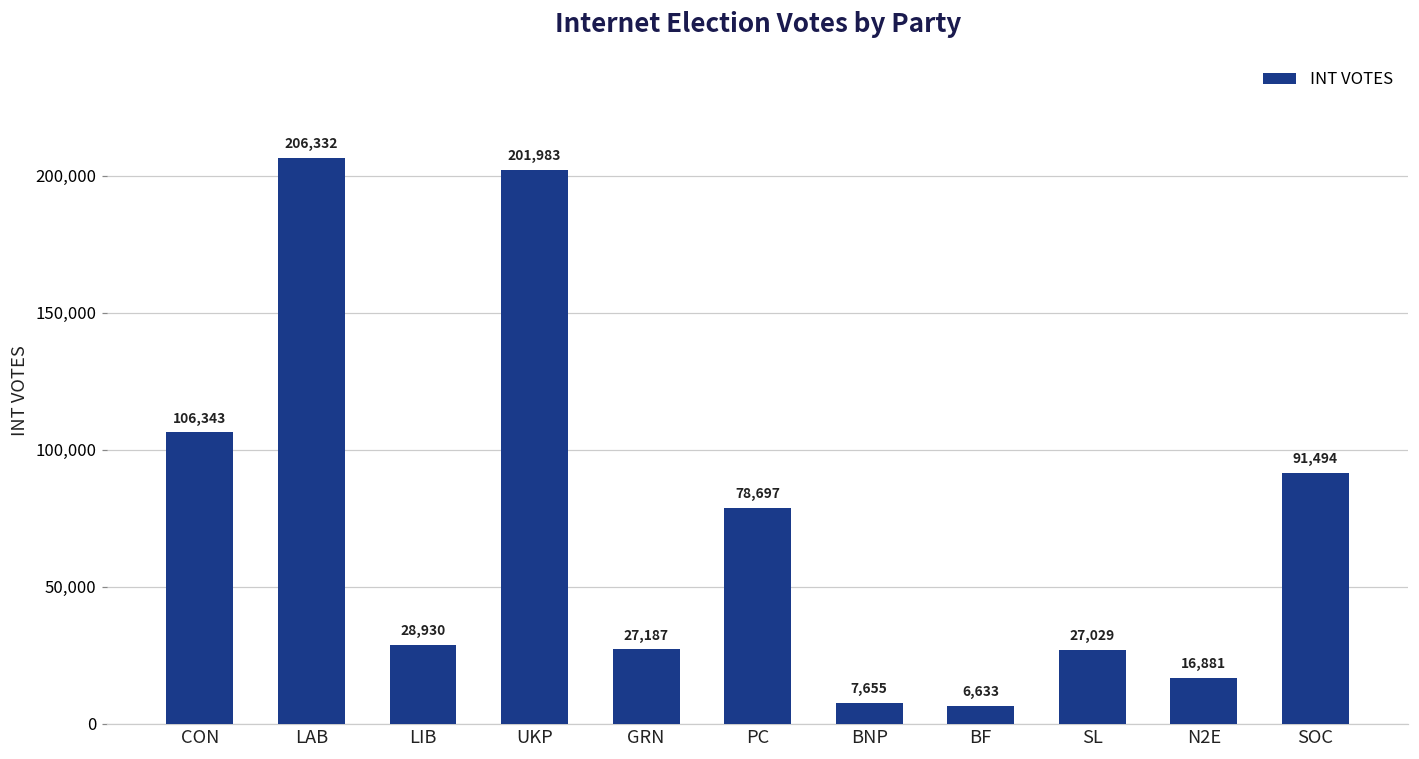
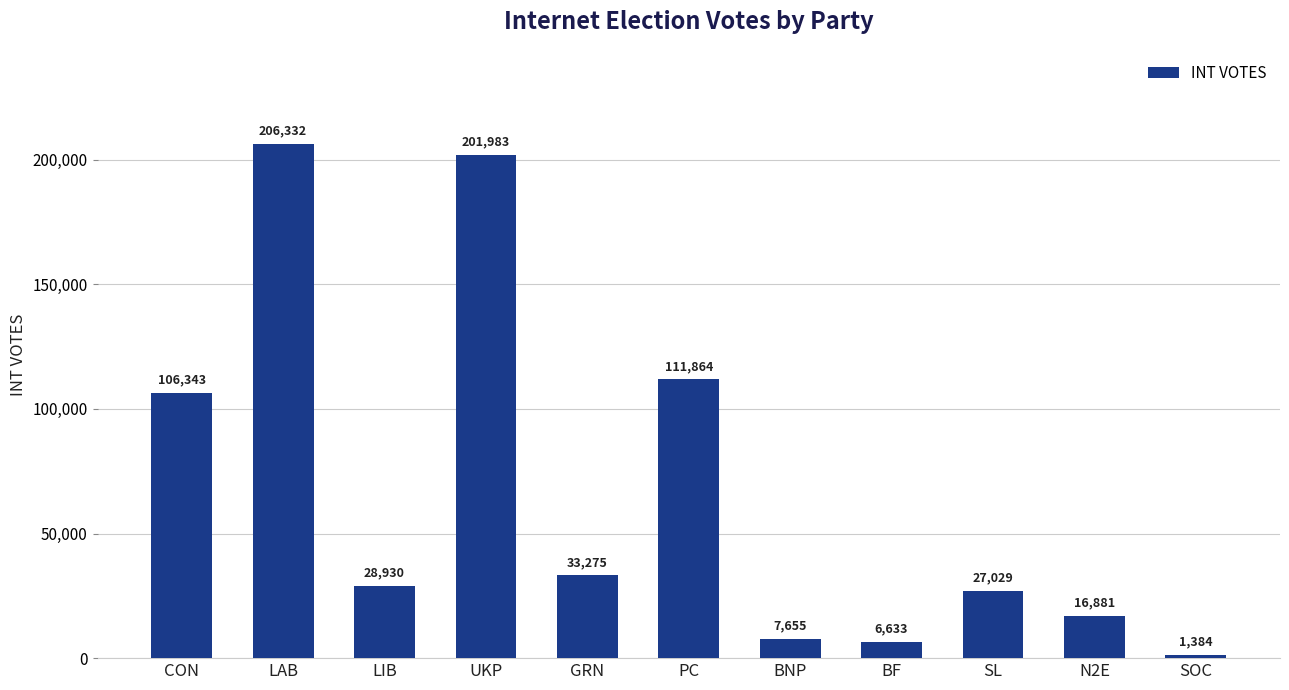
GRN: 27,187 -> 33,275
PC: 78,697 -> 111,864
SOC: 91,494 -> 1,384
